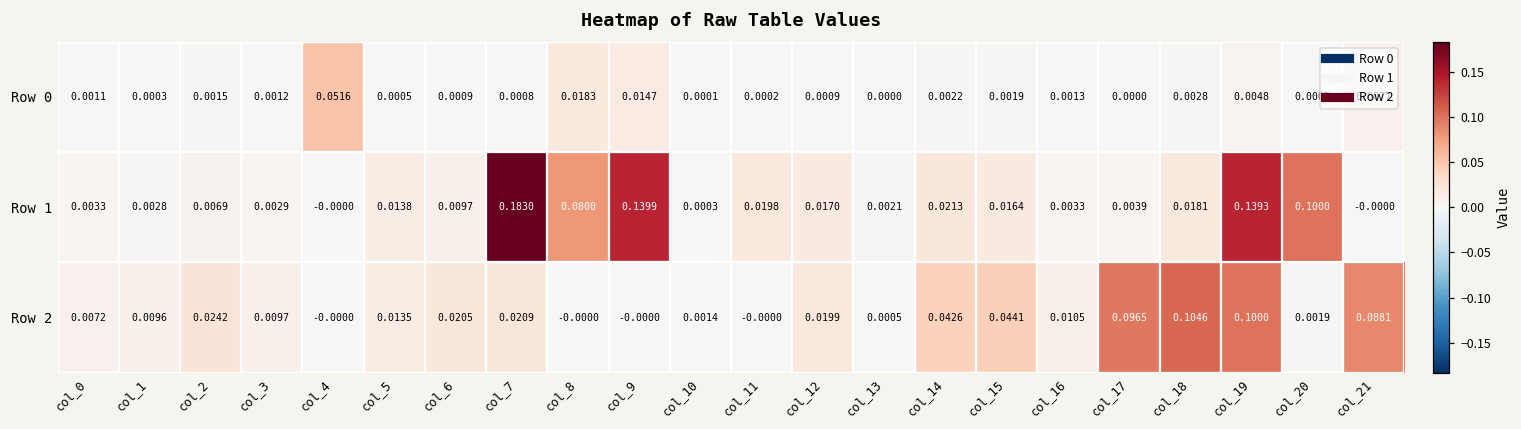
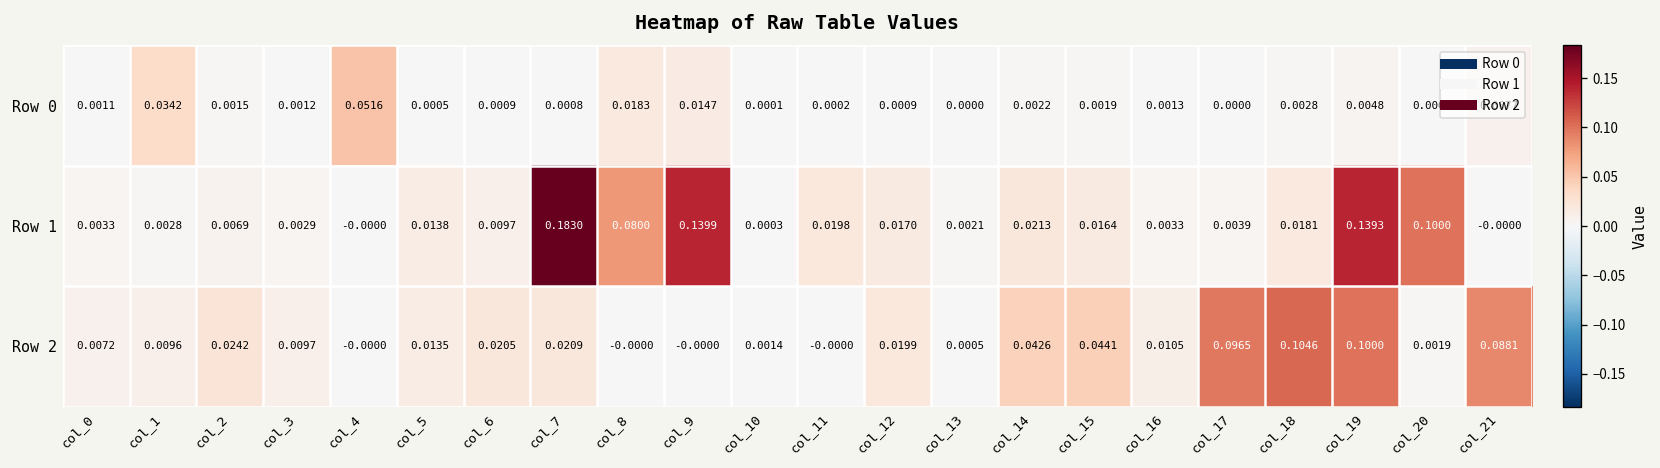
Row 0, col_1: 0.0003 -> 0.0342
